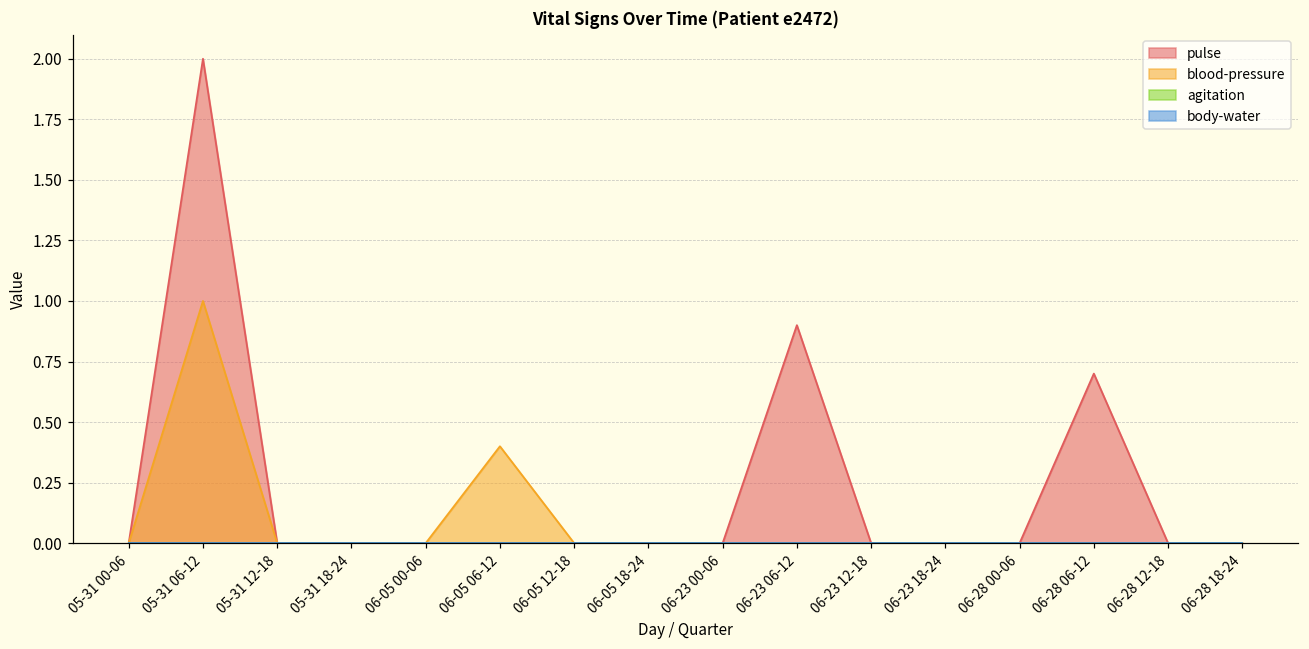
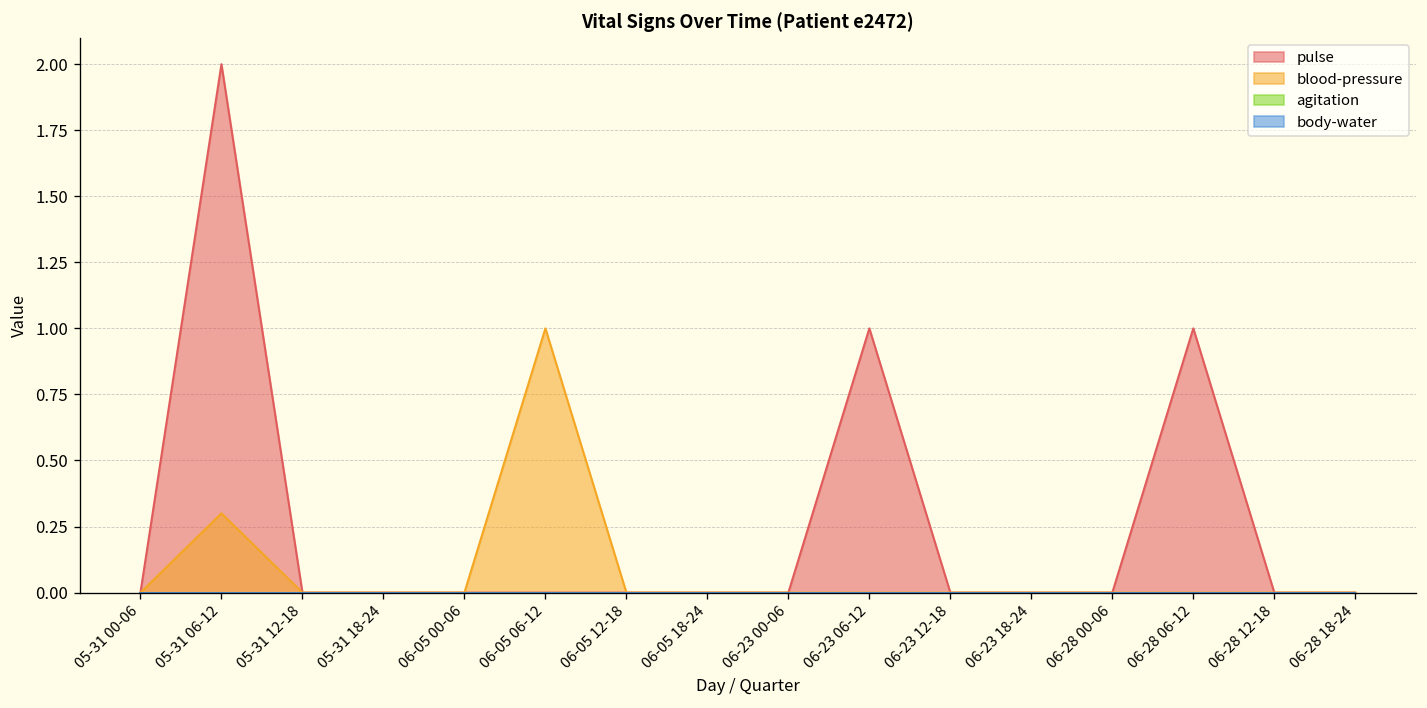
blood-pressure, 05-31 06-12: 1.0 -> 0.3
blood-pressure, 06-05 06-12: 0.4 -> 1.0
pulse, 06-23 06-12: 0.9 -> 1.0
pulse, 06-28 06-12: 0.7 -> 1.0
